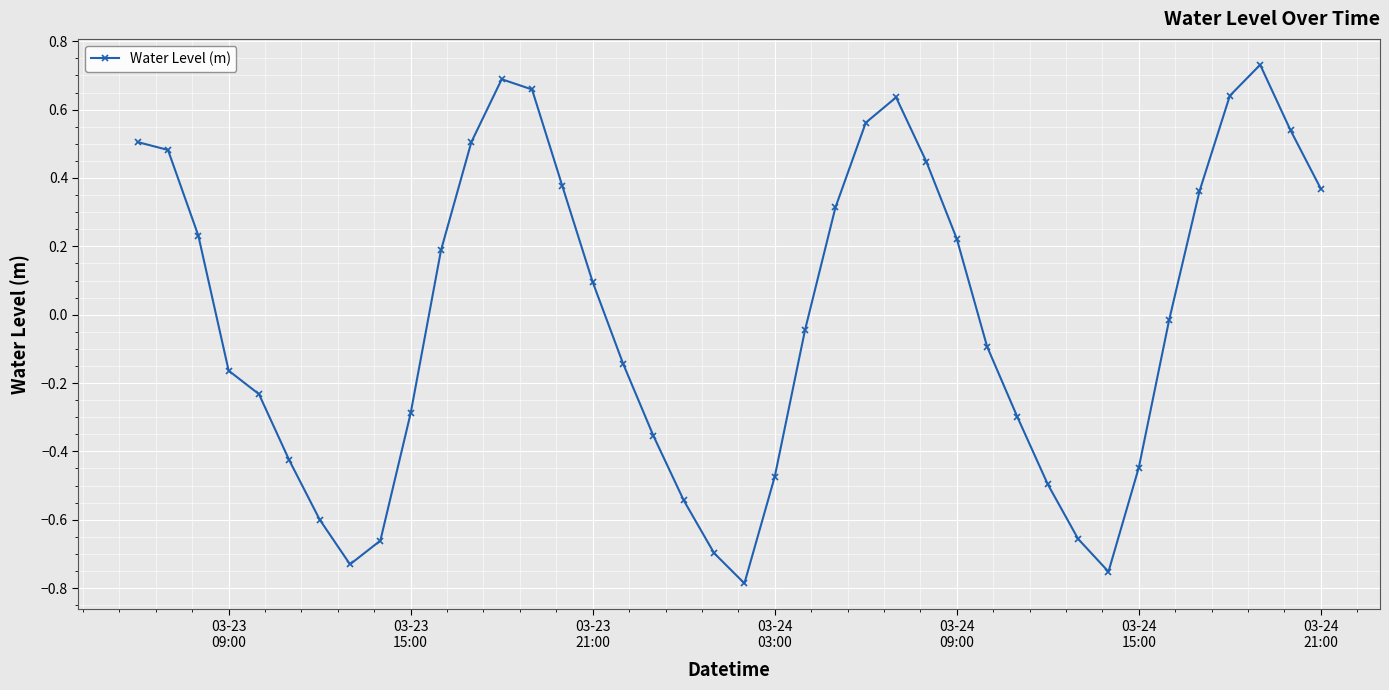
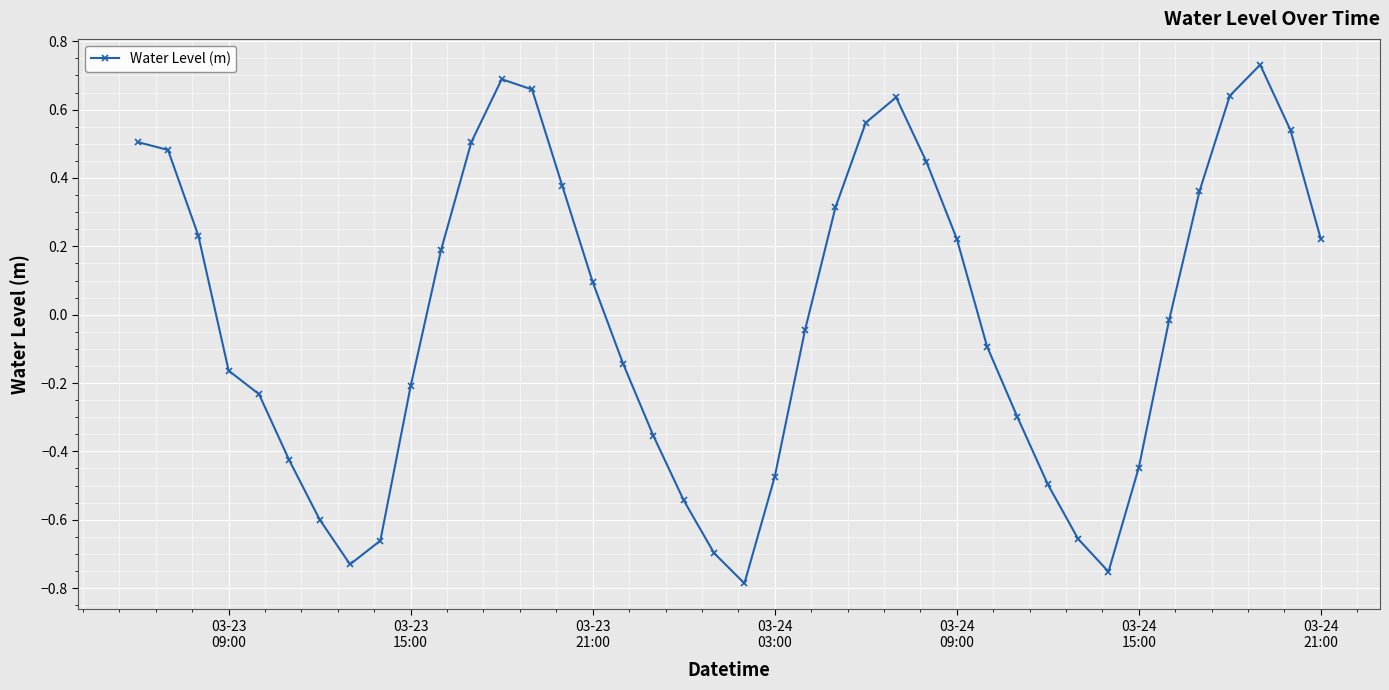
03-23 15:00: -0.29 -> -0.21
03-24 21:00: 0.37 -> 0.22
